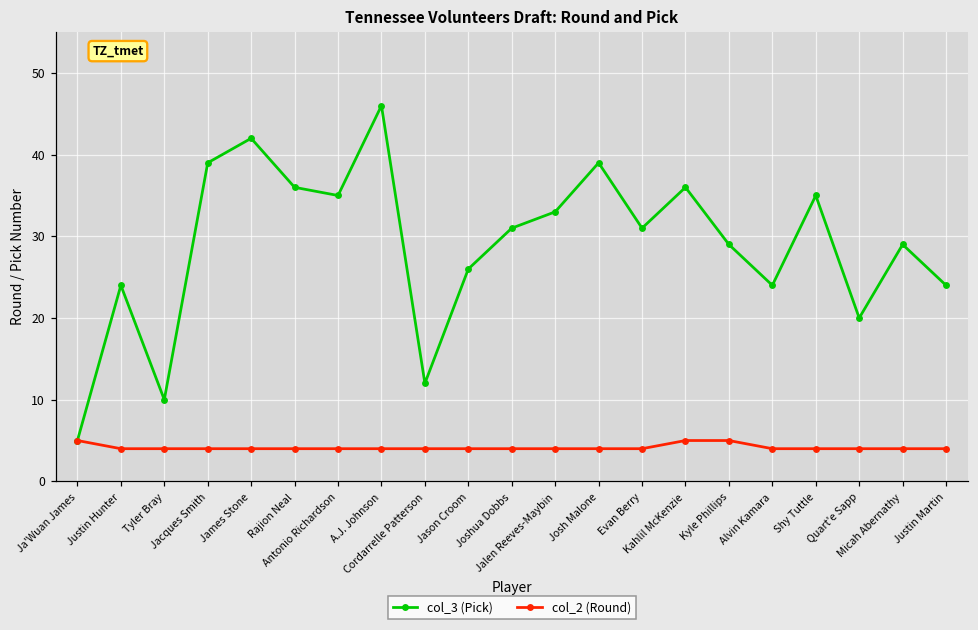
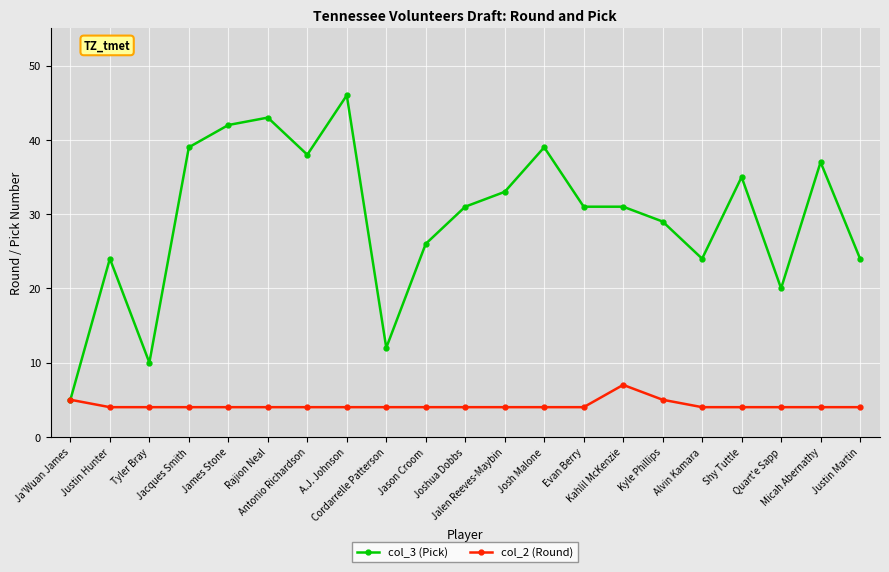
col_3 (Pick), Rajion Neal: 36 -> 43
col_3 (Pick), Antonio Richardson: 35 -> 38
col_3 (Pick), Kahlil McKenzie: 36 -> 31
col_2 (Round), Kahlil McKenzie: 5 -> 7
col_3 (Pick), Micah Abernathy: 29 -> 37
